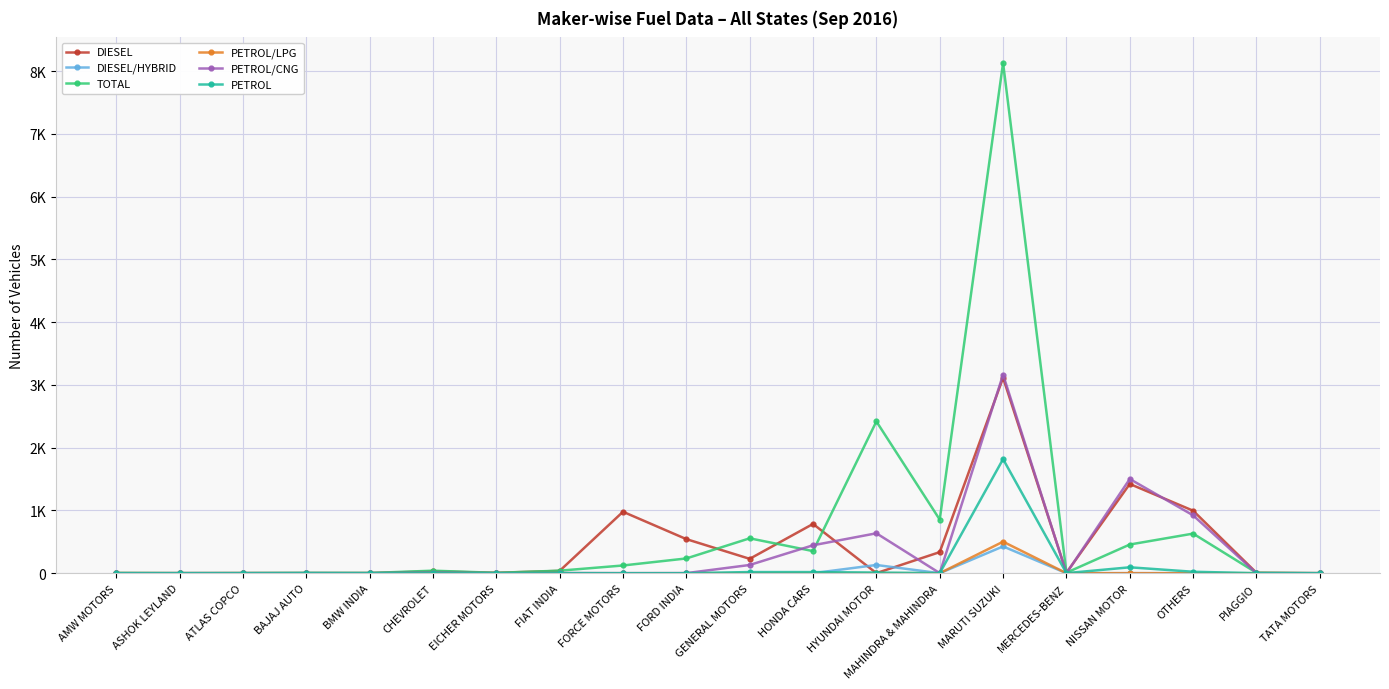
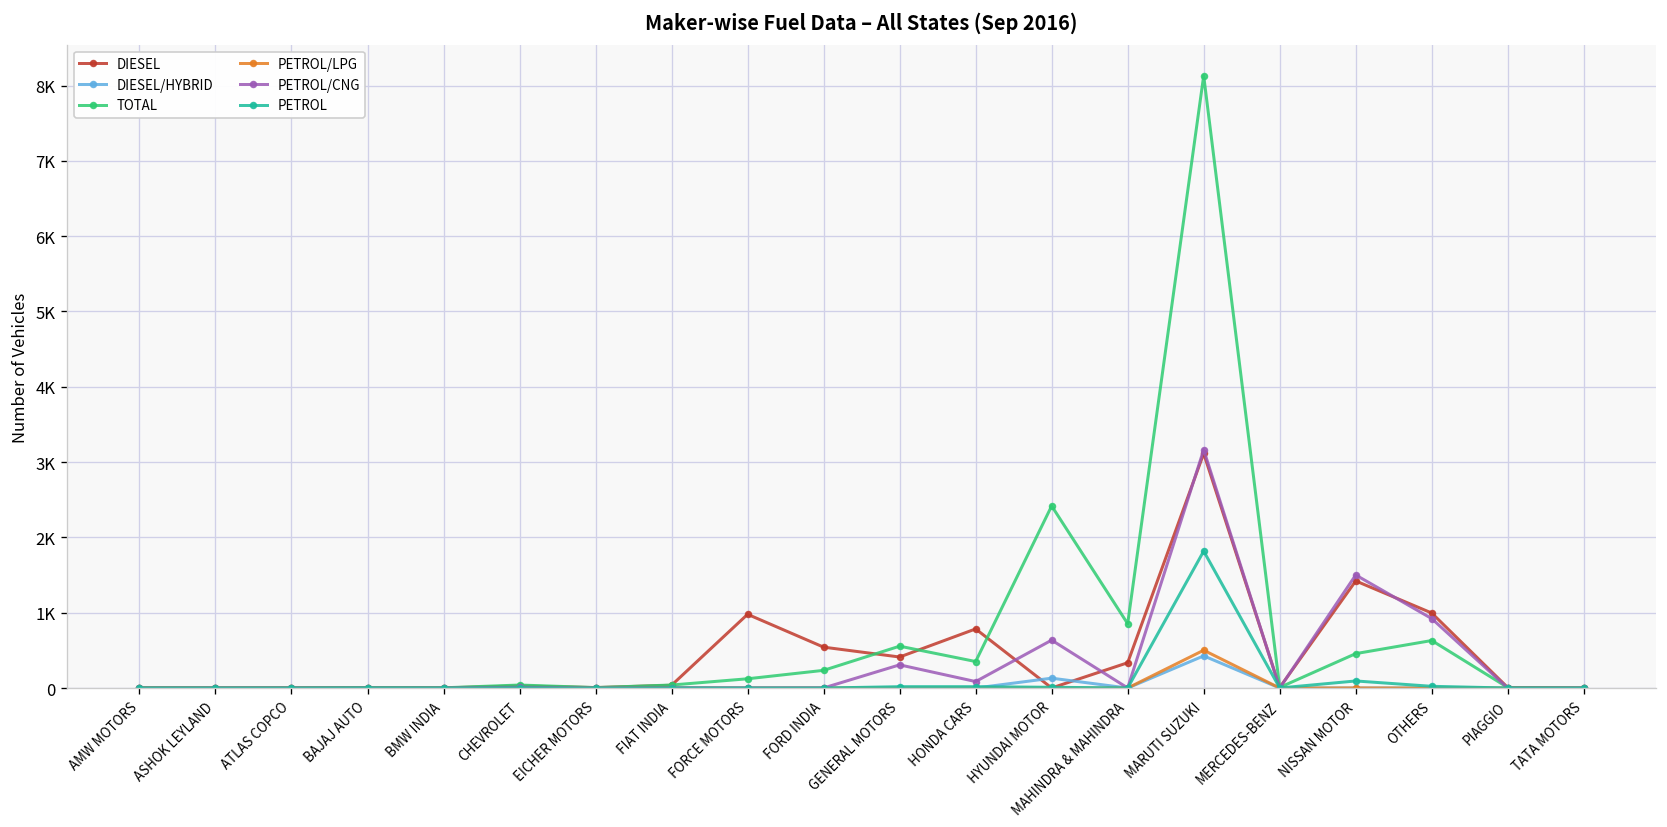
DIESEL, GENERAL MOTORS: 200 -> 400
PETROL/CNG, GENERAL MOTORS: 100 -> 300
PETROL/CNG, HONDA CARS: 400 -> 100
